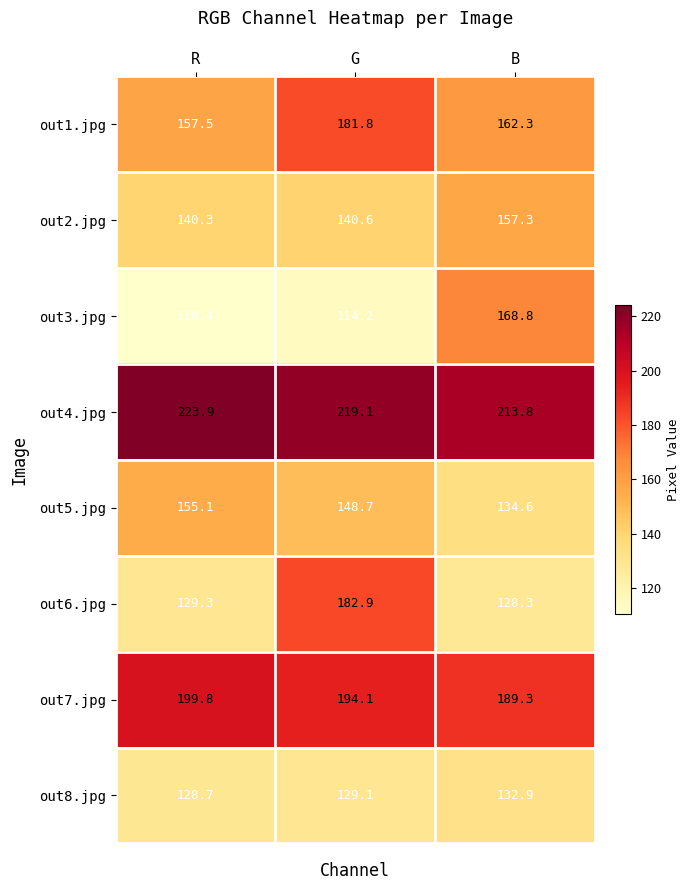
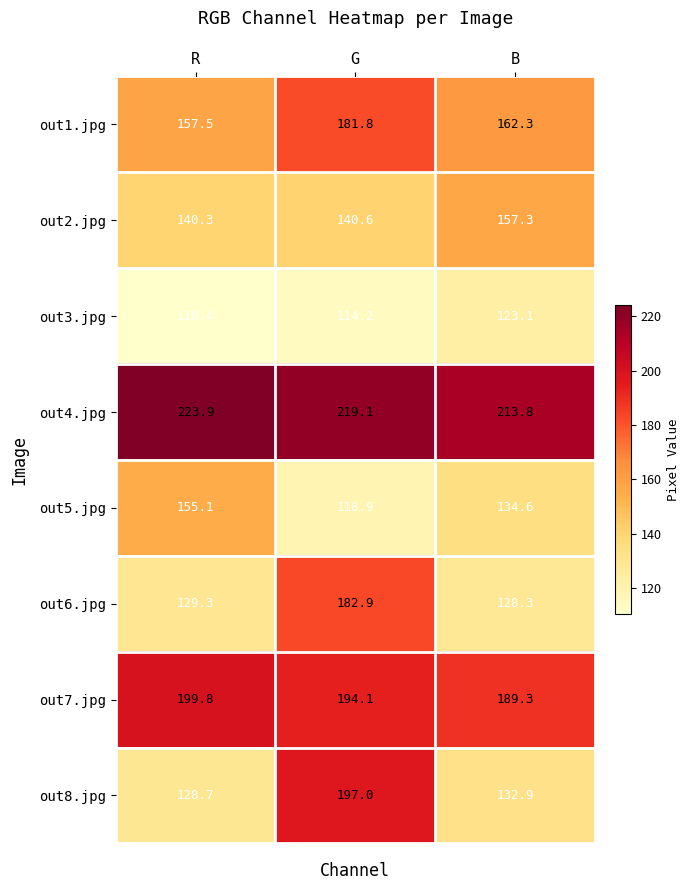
out3.jpg, B: 168.8 -> 123.1
out5.jpg, G: 148.7 -> 118.9
out8.jpg, G: 129.1 -> 197.0
